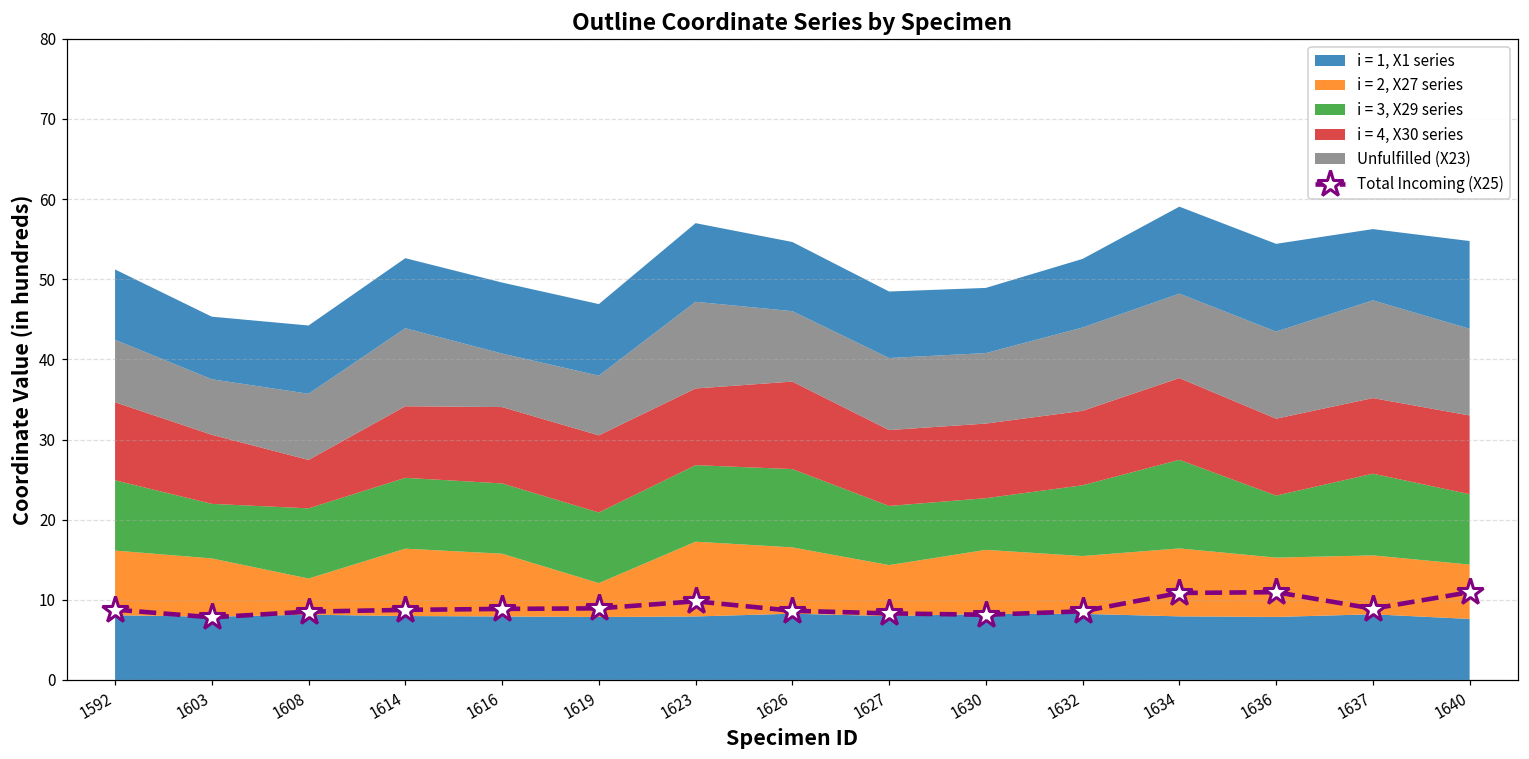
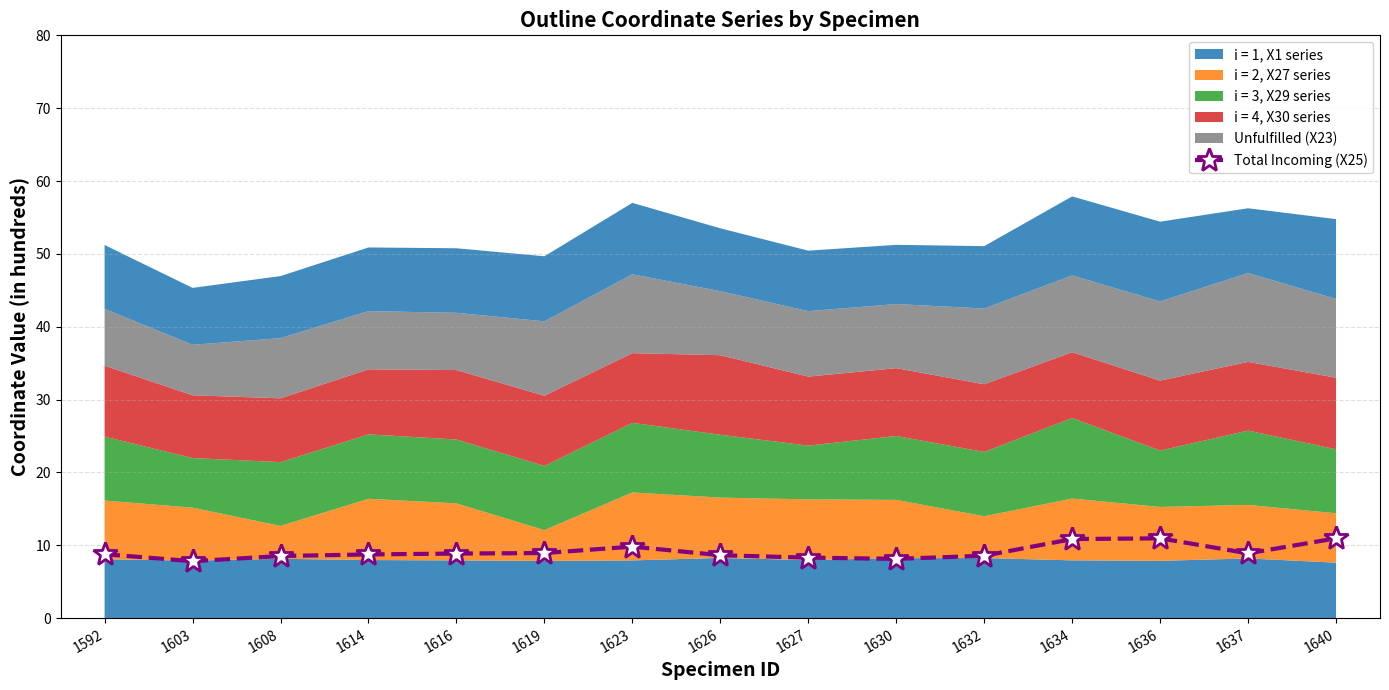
i = 4, X30 series, 1608: 6 -> 9
Unfulfilled (X23), 1614: 10 -> 8
Unfulfilled (X23), 1616: 7 -> 8
Unfulfilled (X23), 1619: 7 -> 10
i = 3, X29 series, 1626: 10 -> 9
i = 2, X27 series, 1627: 6 -> 8
i = 3, X29 series, 1630: 6 -> 9
i = 2, X27 series, 1632: 7 -> 6
i = 4, X30 series, 1634: 10 -> 9
